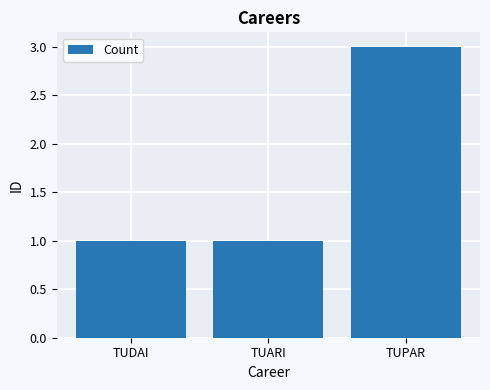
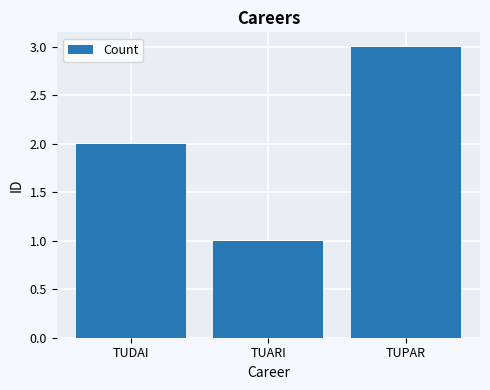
TUDAI: 1 -> 2
